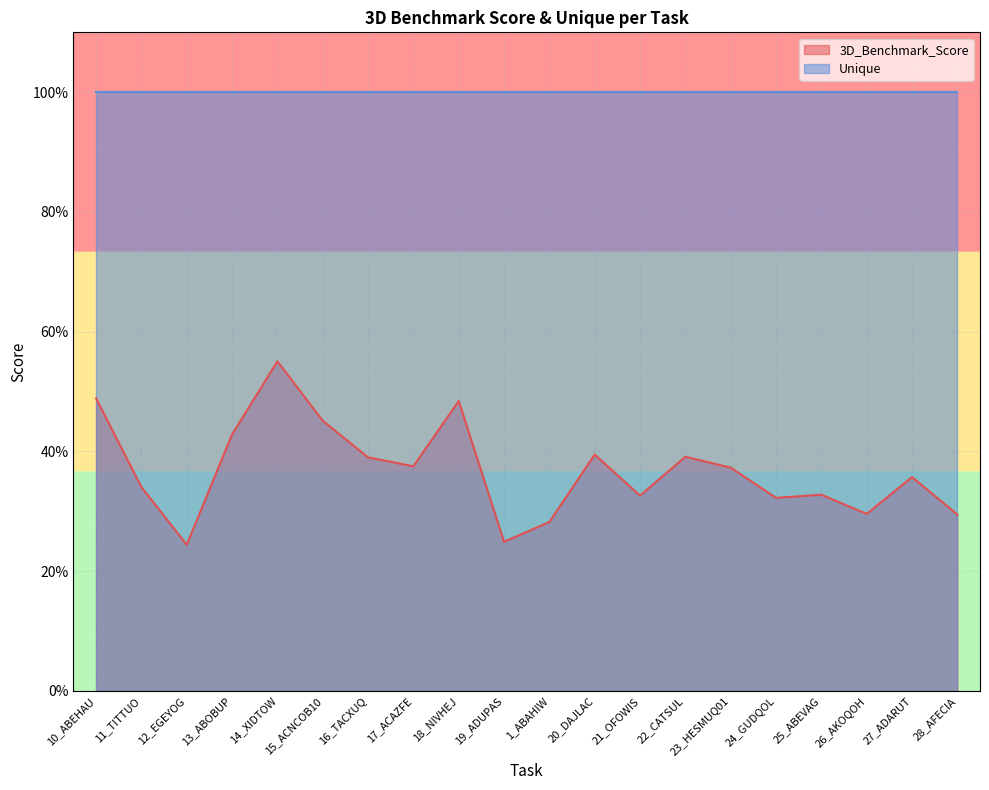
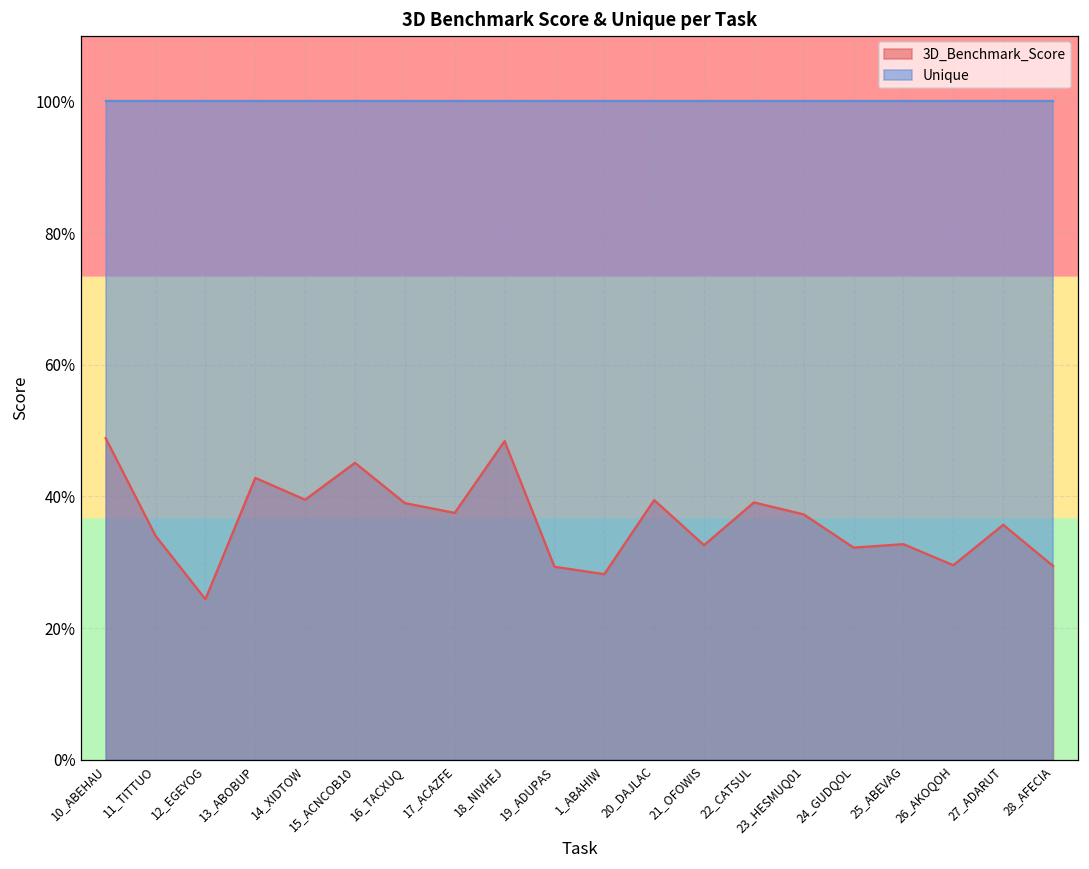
3D_Benchmark_Score, 14_XIDTOW: 55% -> 40%
3D_Benchmark_Score, 19_ADUPAS: 25% -> 29%
